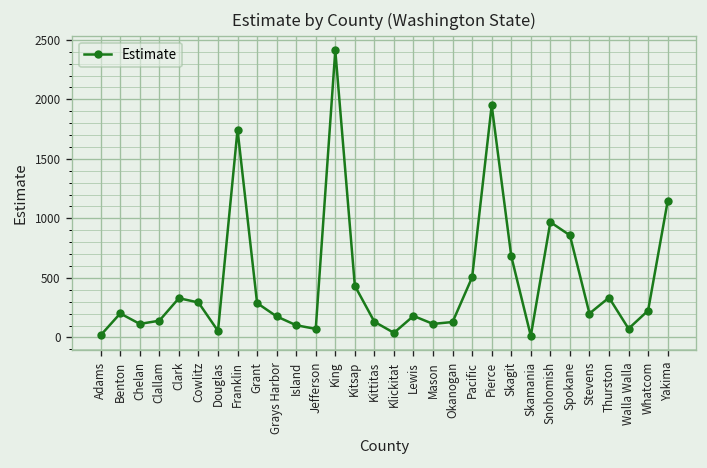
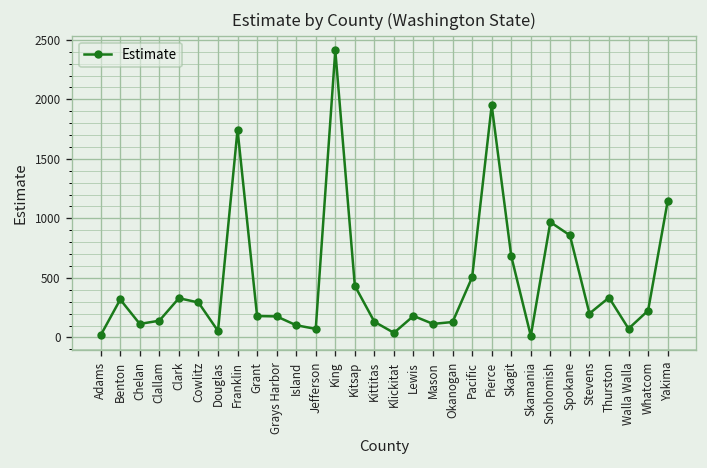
Benton: 200 -> 300
Grant: 300 -> 200
